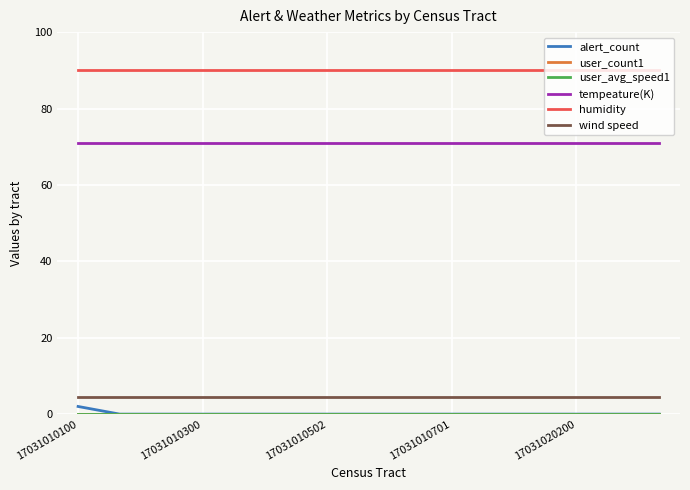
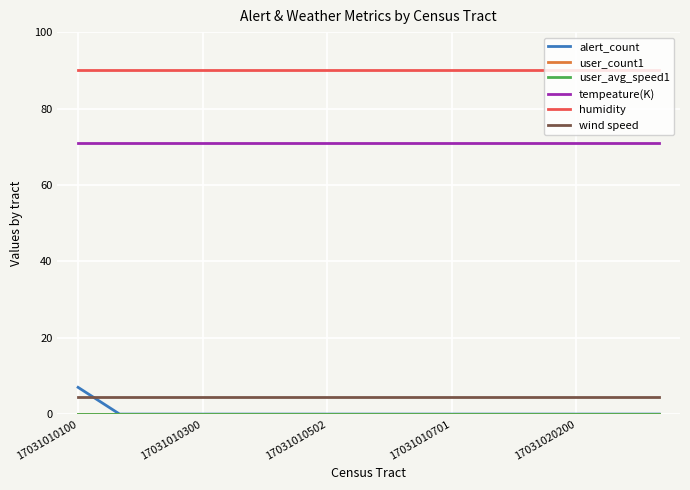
alert_count, 17031010100: 2 -> 7
